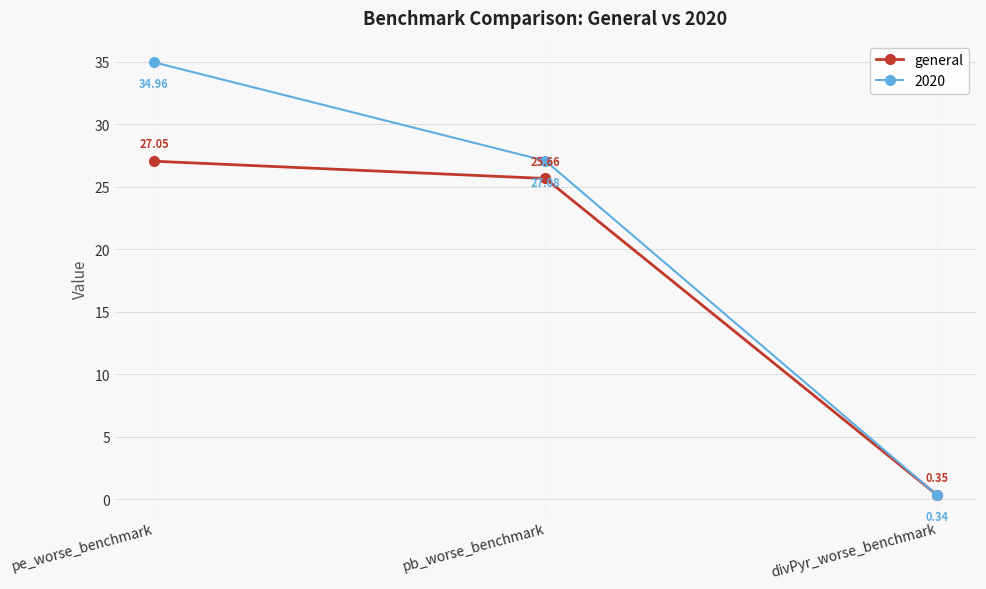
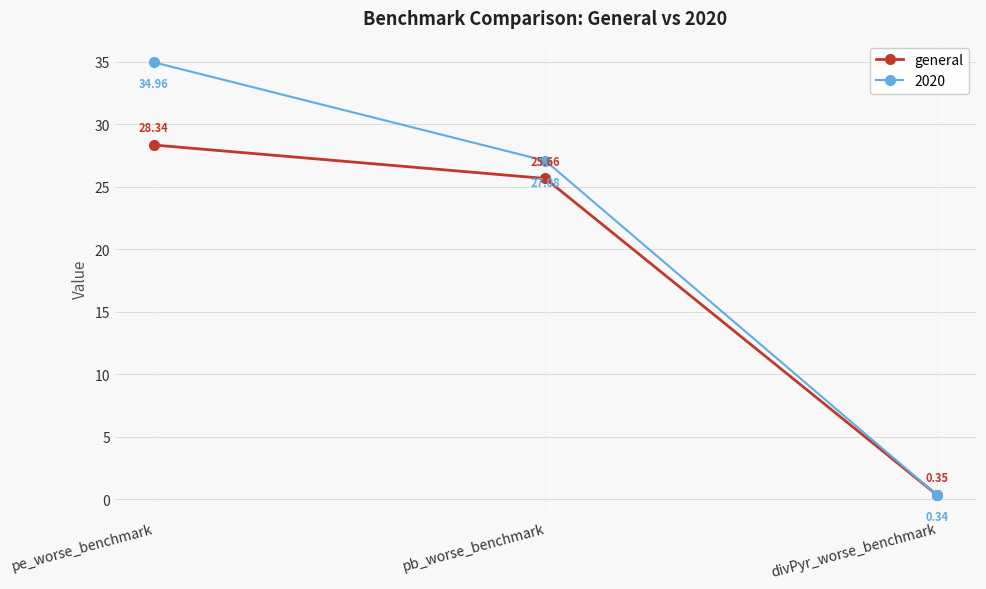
general, pe_worse_benchmark: 27.05 -> 28.34
